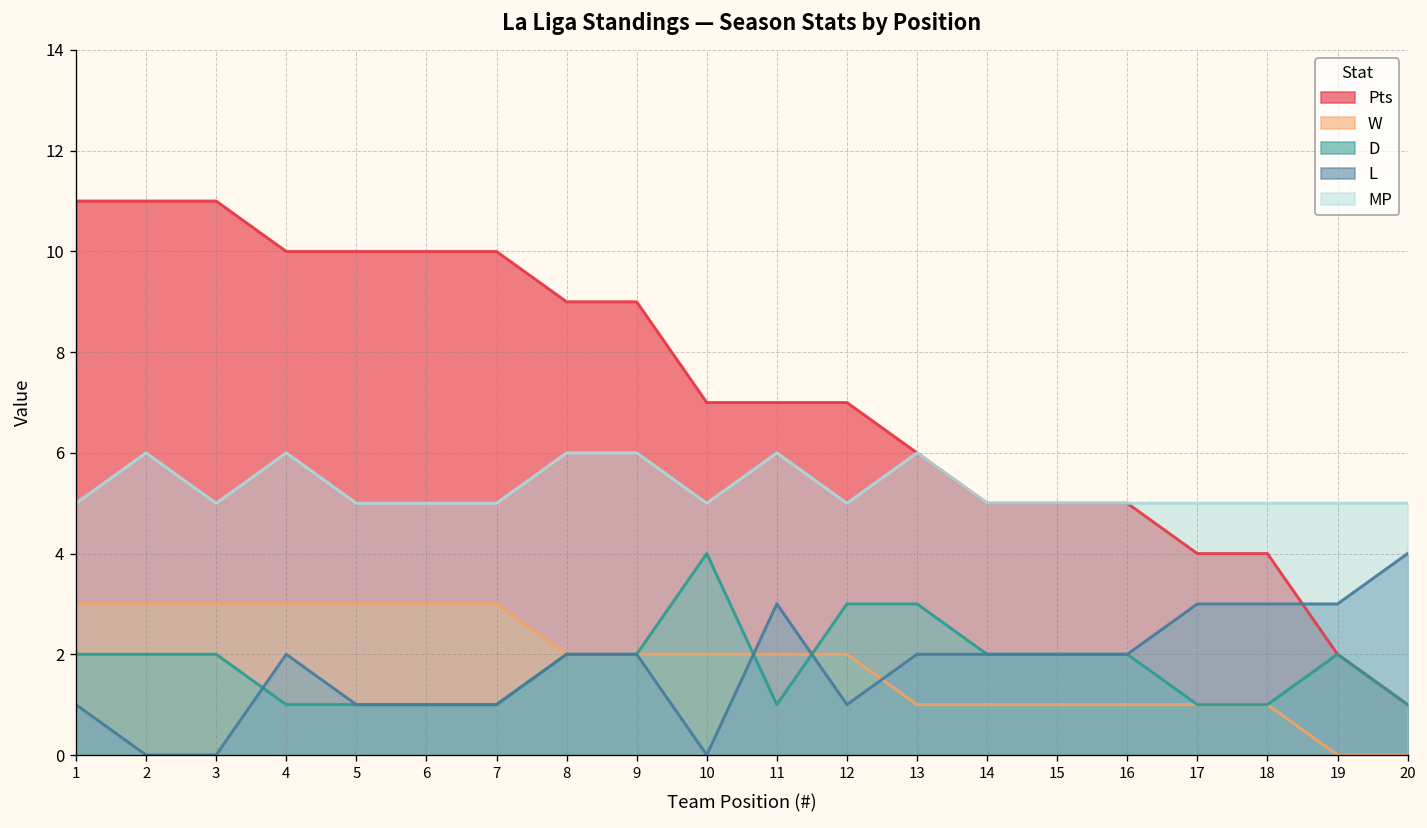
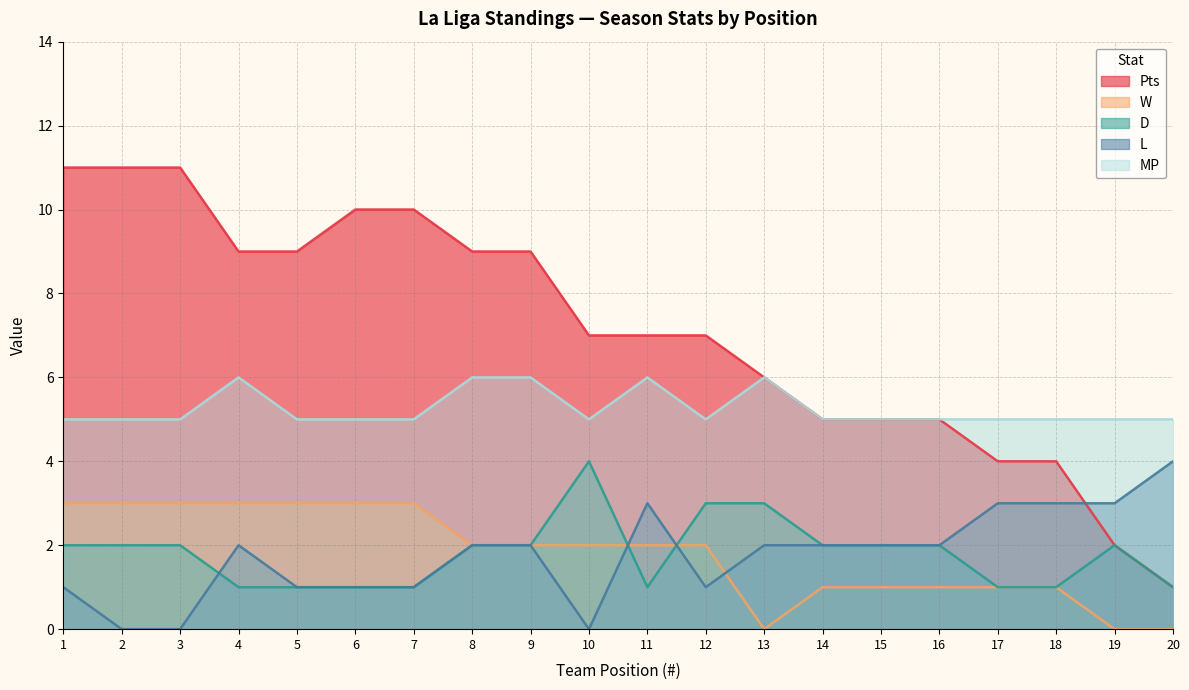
MP, 2: 6 -> 5
Pts, 4: 10 -> 9
Pts, 5: 10 -> 9
W, 13: 1 -> 0
